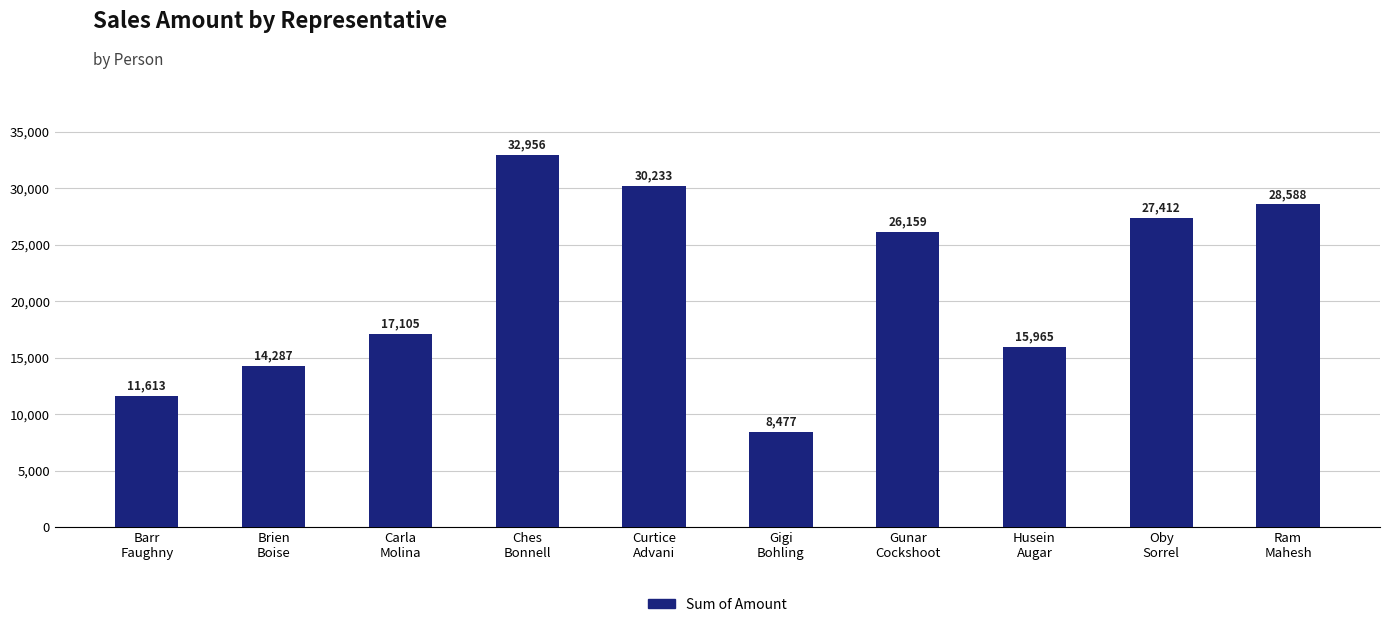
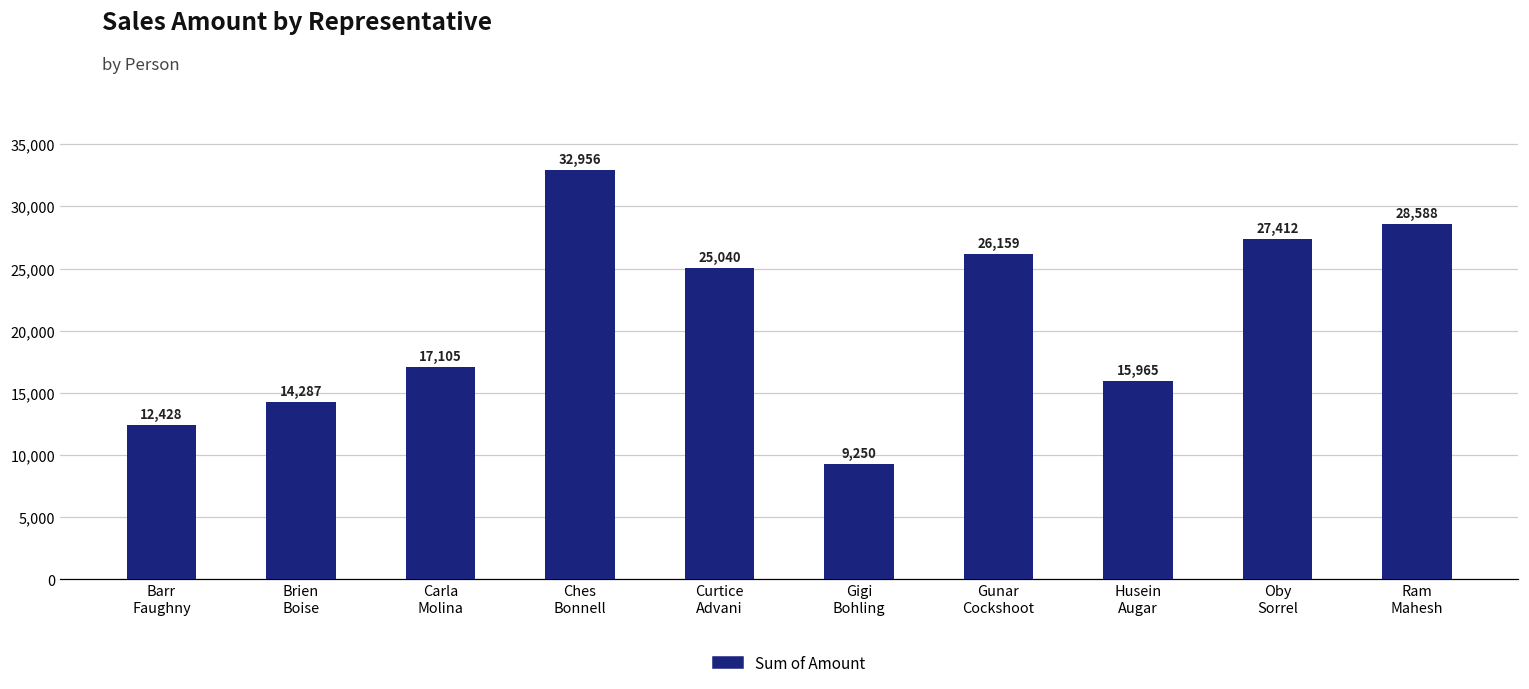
Barr Faughny: 11,613 -> 12,428
Curtice Advani: 30,233 -> 25,040
Gigi Bohling: 8,477 -> 9,250
